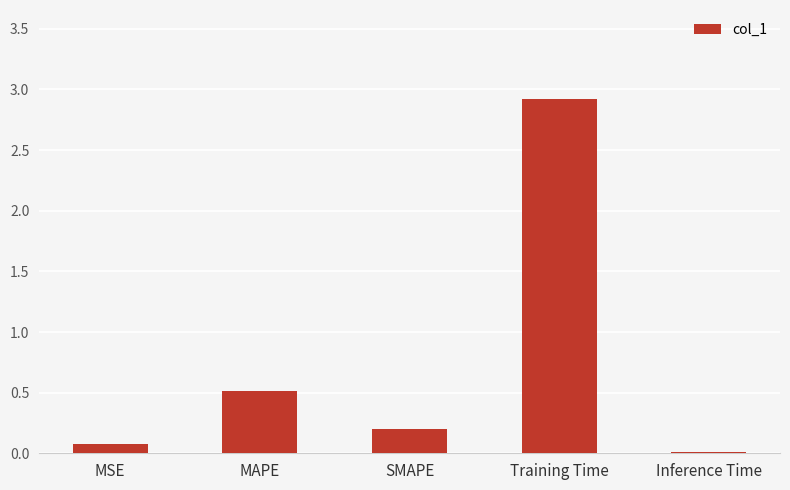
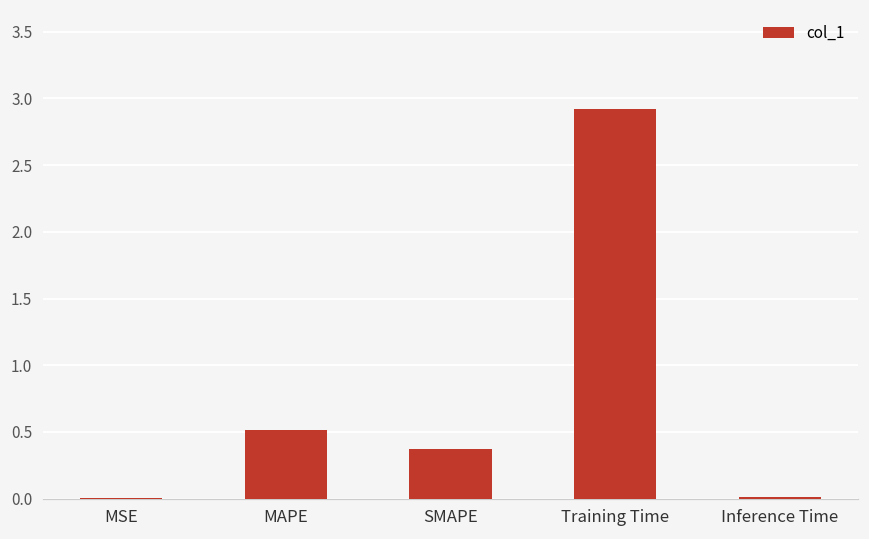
MSE: 0.08 -> 0.01
SMAPE: 0.20 -> 0.37
